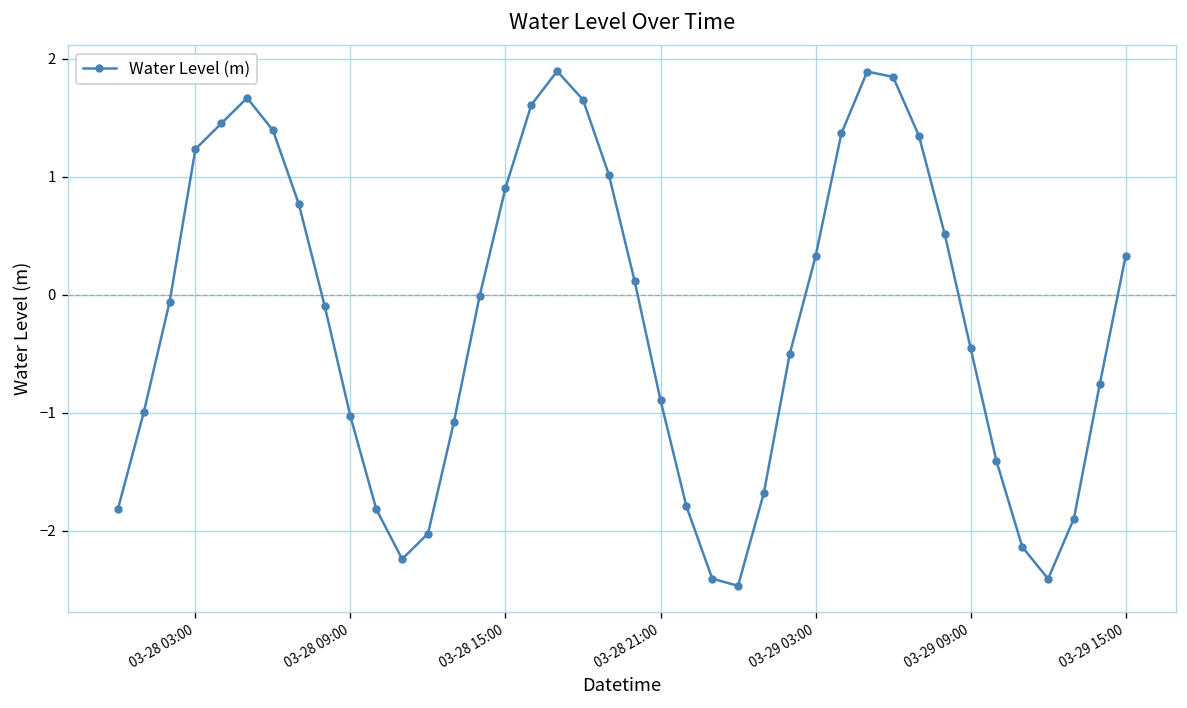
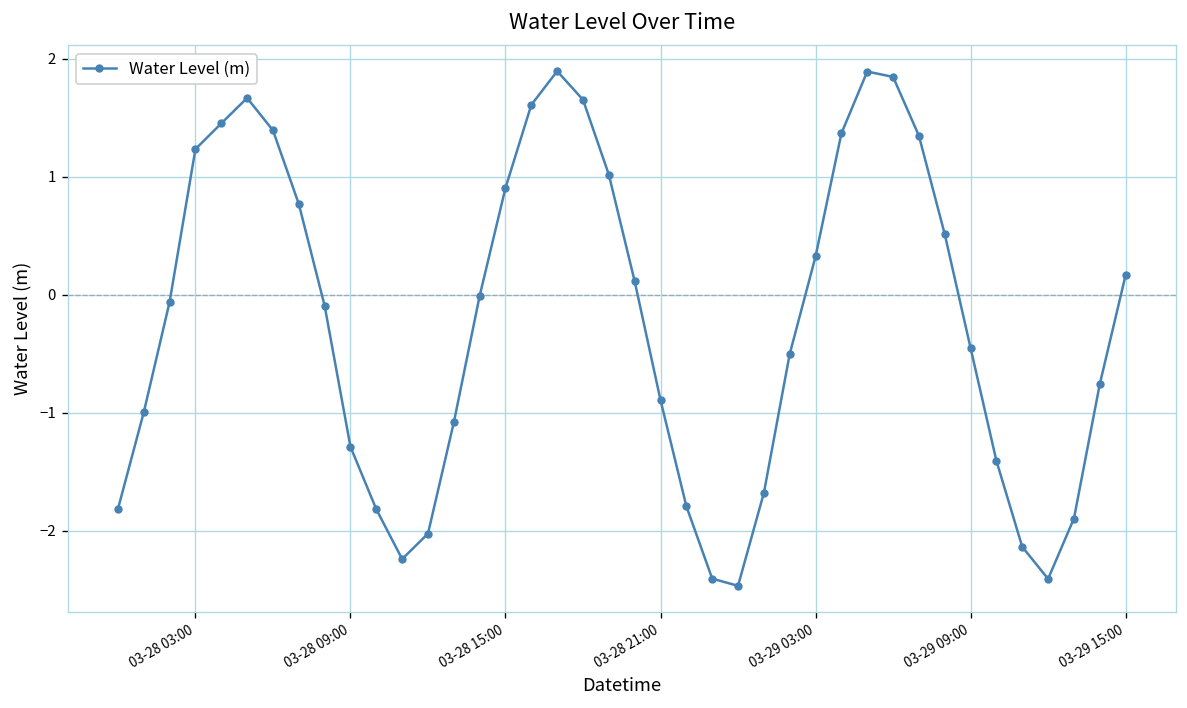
03-28 09:00: -1.0 -> -1.3
03-29 15:00: 0.3 -> 0.2
